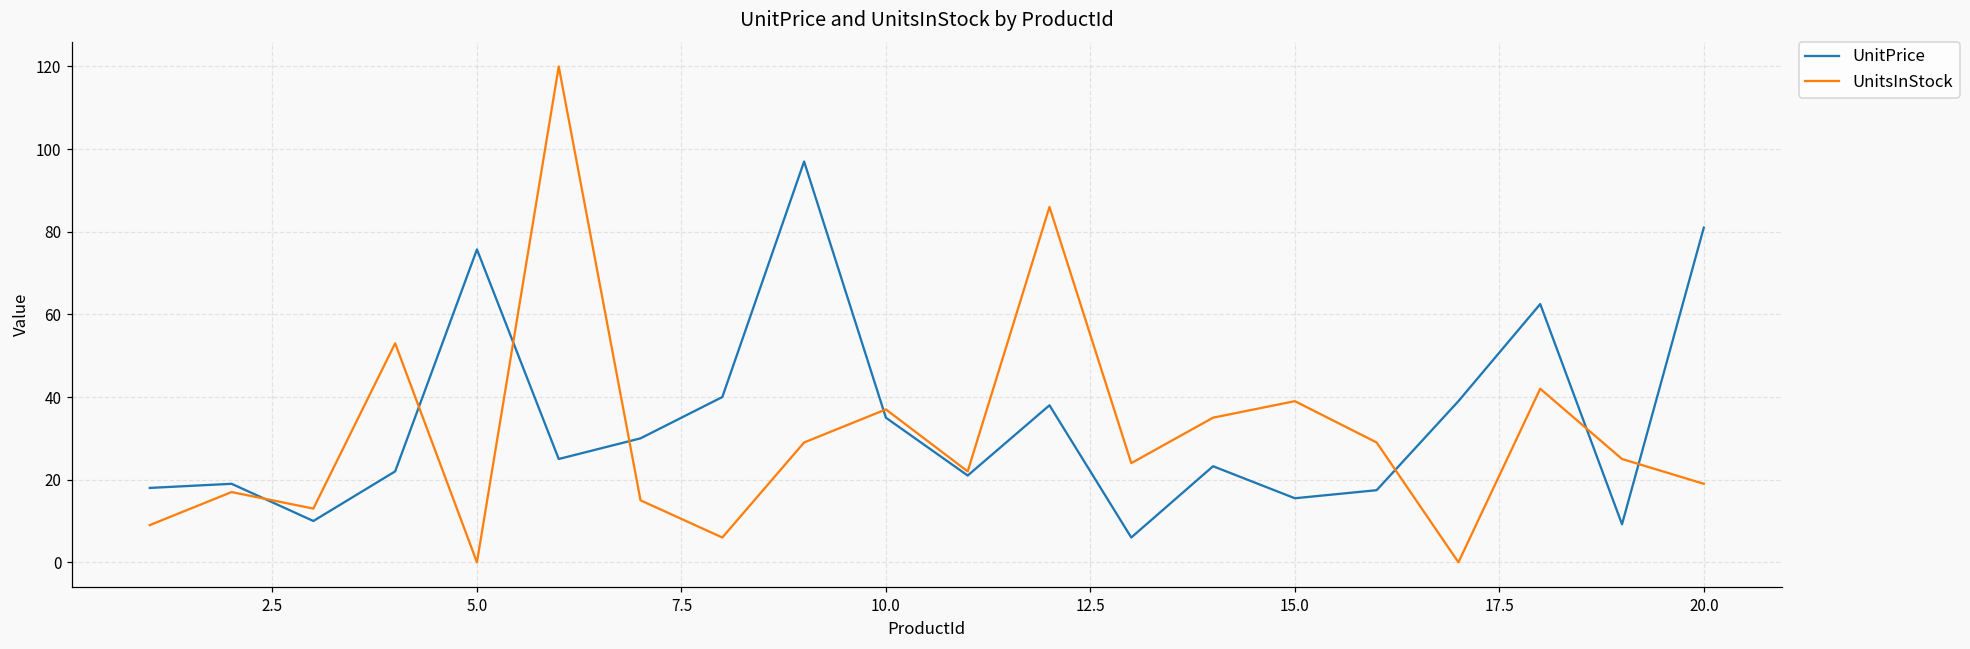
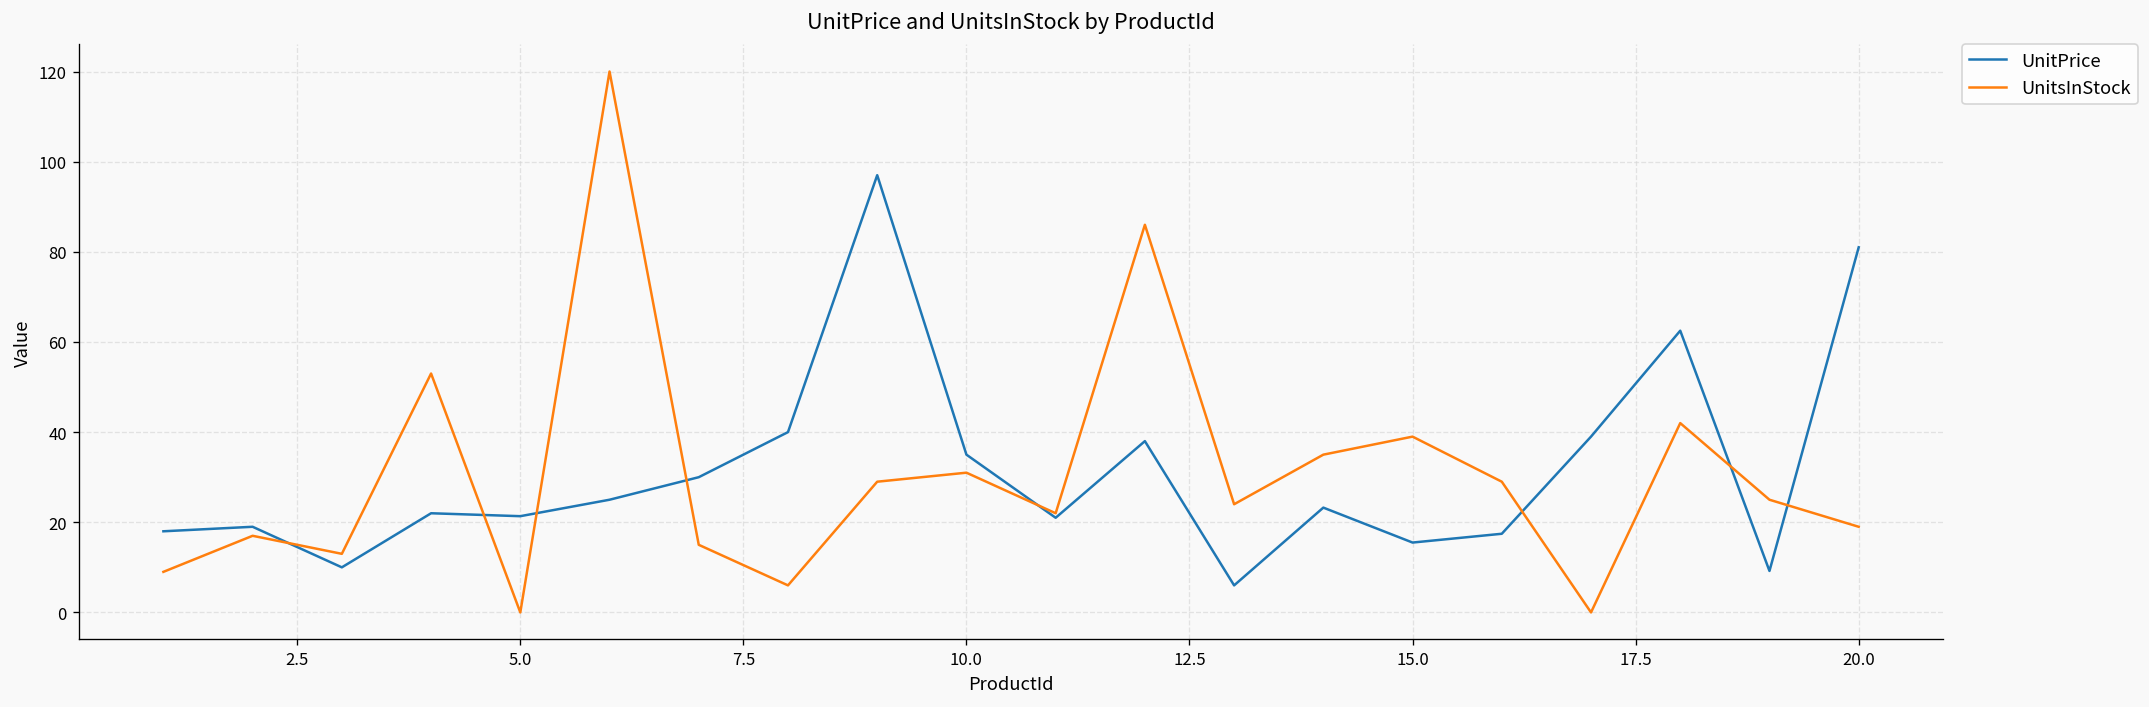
UnitPrice, 5.0: 76 -> 21
UnitsInStock, 10.0: 37 -> 31
